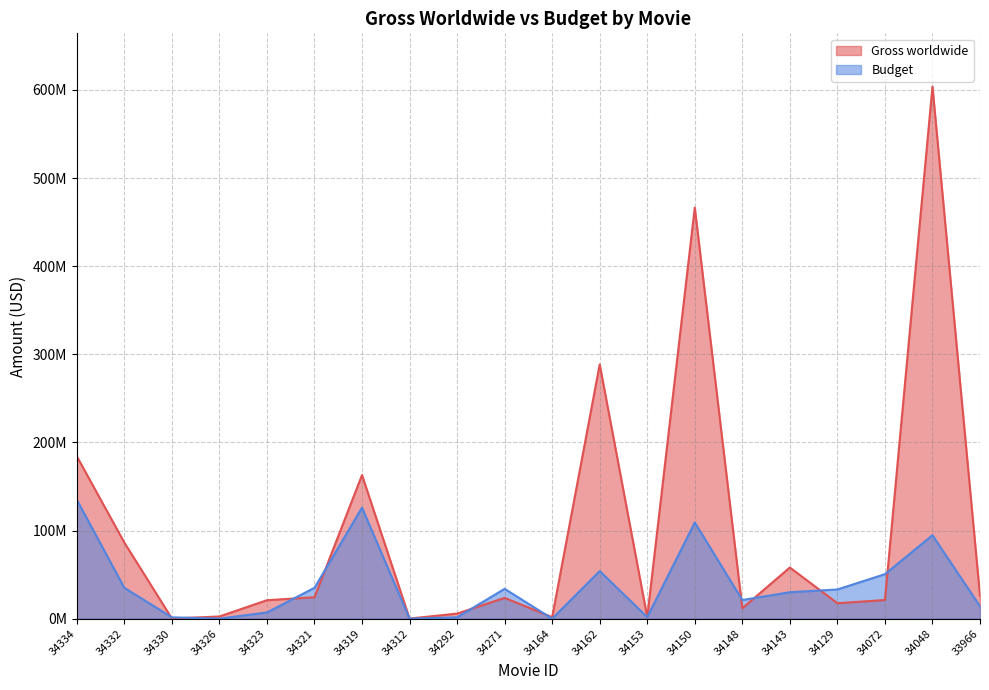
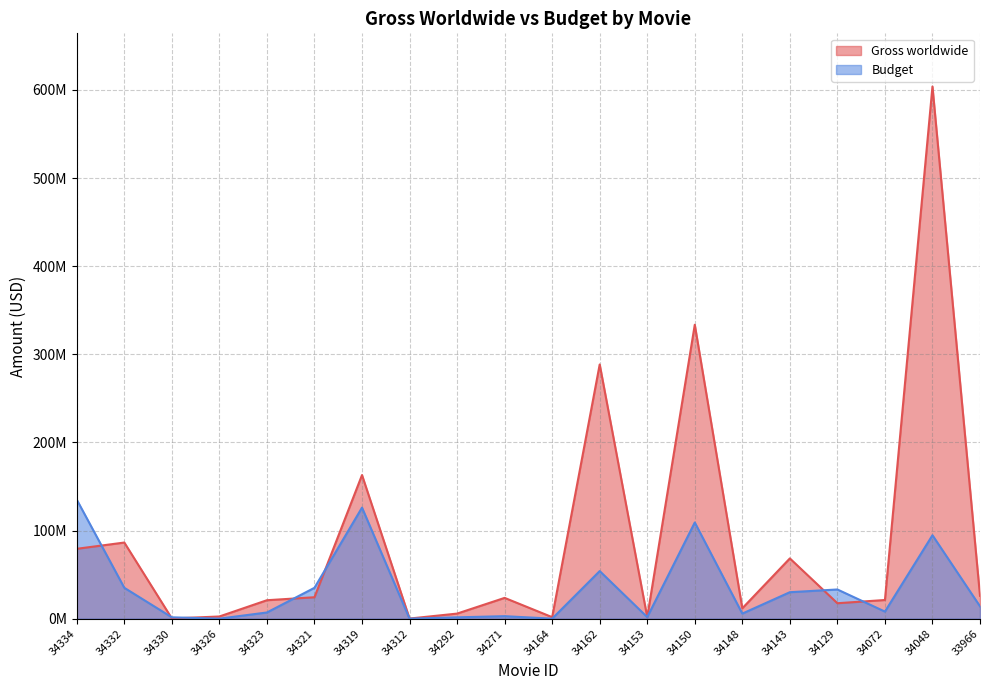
Gross worldwide, 34334: 180000000 -> 80000000
Budget, 34271: 30000000 -> 0
Gross worldwide, 34150: 470000000 -> 330000000
Budget, 34148: 20000000 -> 10000000
Gross worldwide, 34143: 60000000 -> 70000000
Budget, 34072: 50000000 -> 10000000
